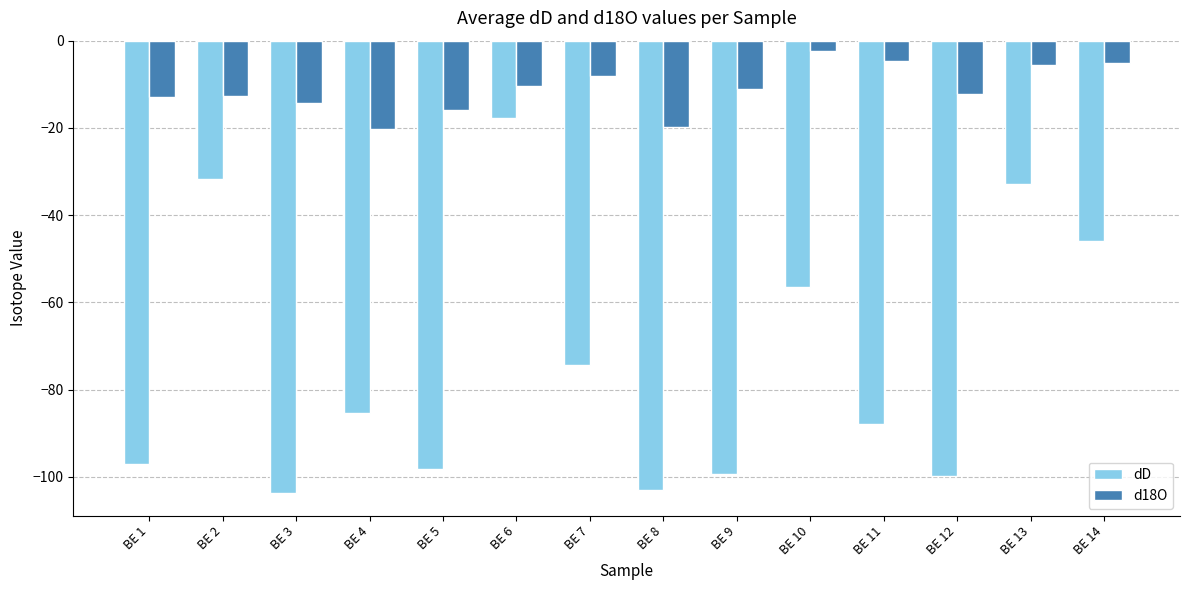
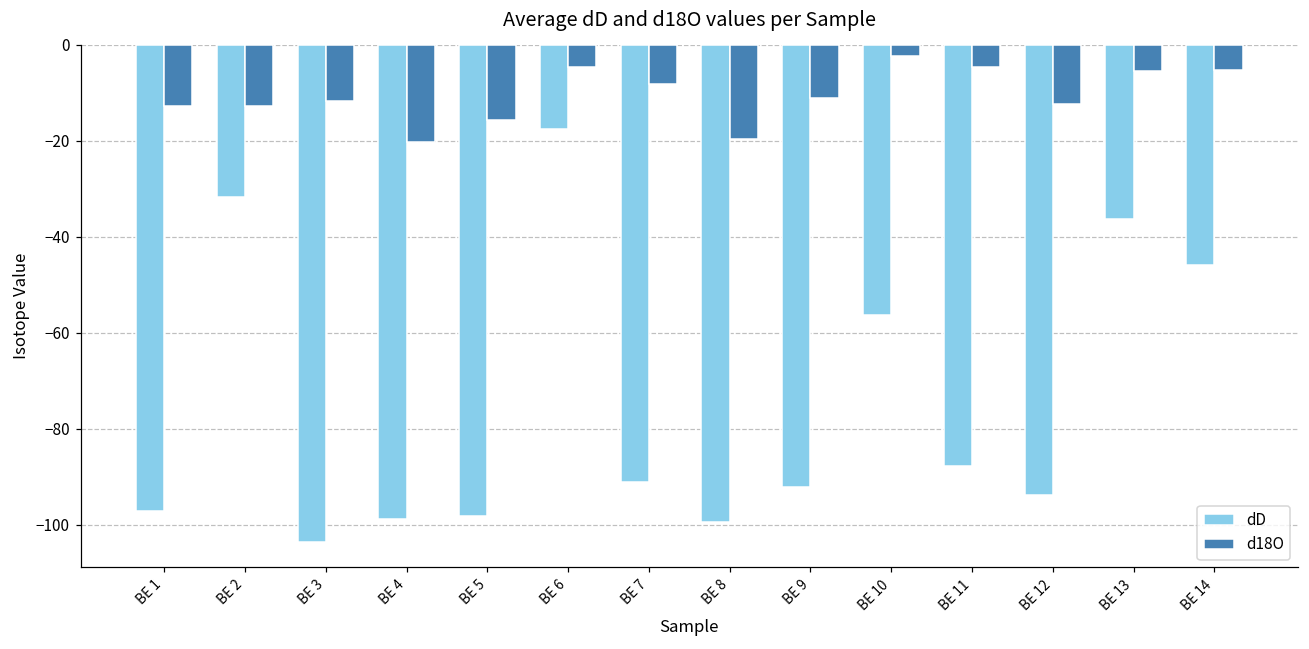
d18O, BE 3: -14 -> -12
dD, BE 4: -85 -> -99
d18O, BE 6: -10 -> -5
dD, BE 7: -74 -> -91
dD, BE 8: -103 -> -99
dD, BE 9: -99 -> -92
dD, BE 12: -100 -> -94
dD, BE 13: -33 -> -36
